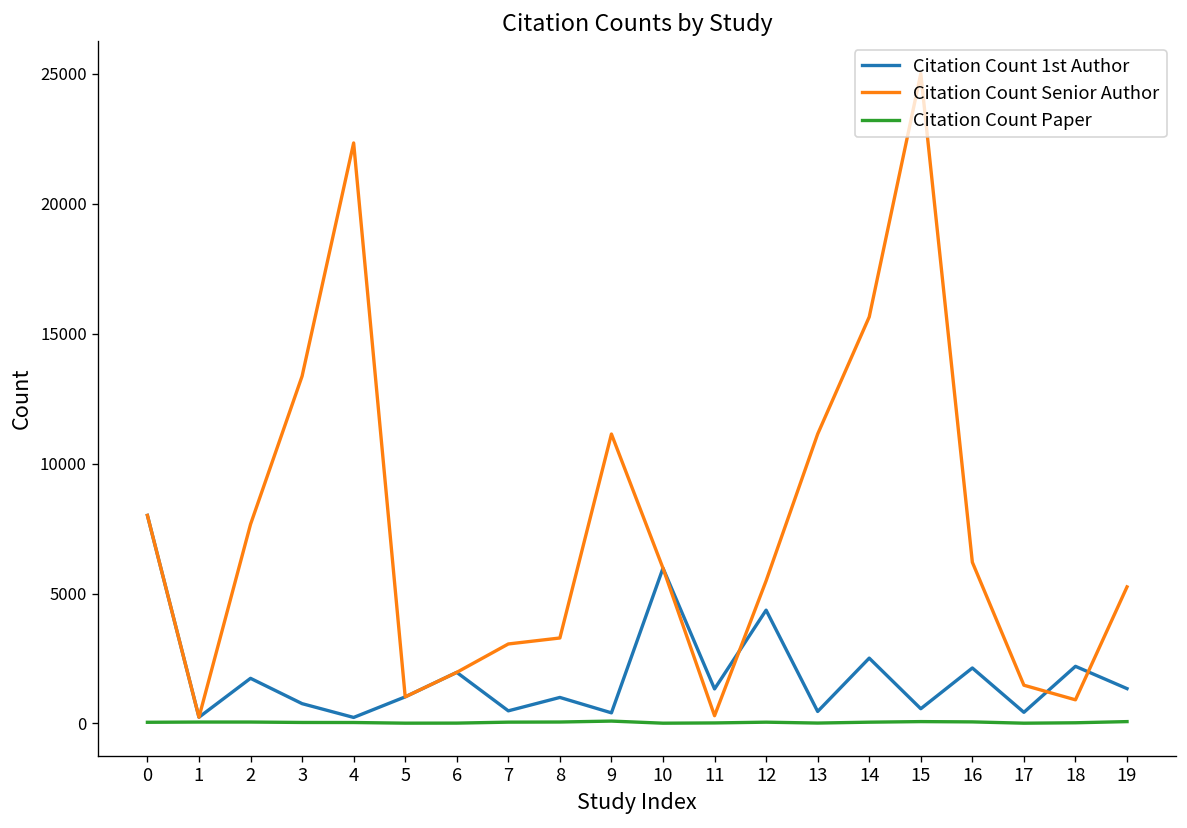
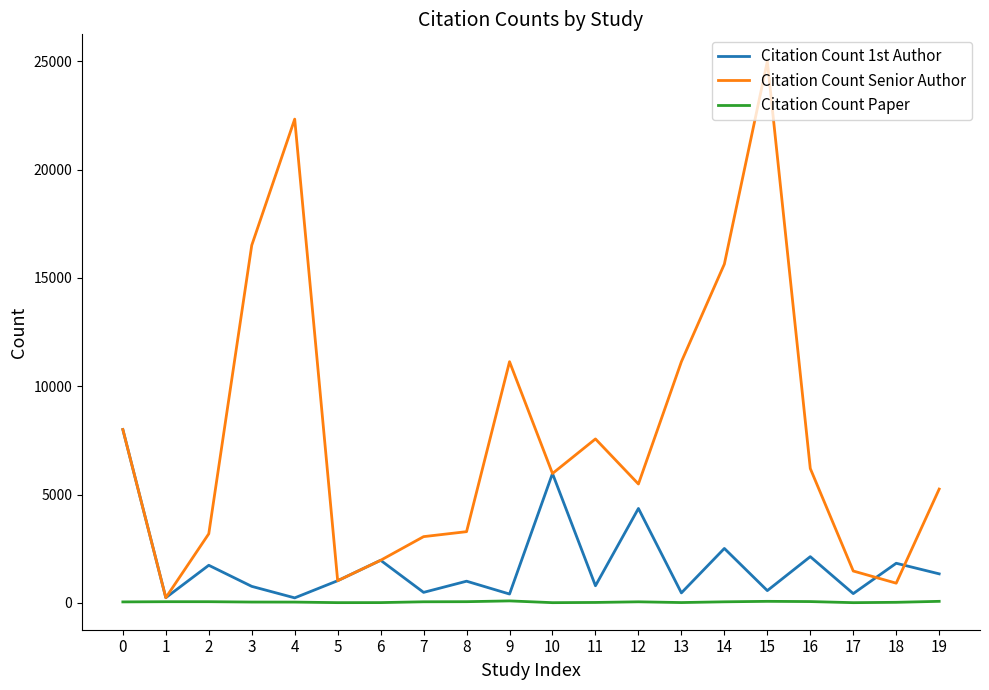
Citation Count Senior Author, 2: 7700 -> 3200
Citation Count Senior Author, 3: 13400 -> 16500
Citation Count 1st Author, 11: 1300 -> 800
Citation Count Senior Author, 11: 300 -> 7600
Citation Count 1st Author, 18: 2200 -> 1800
